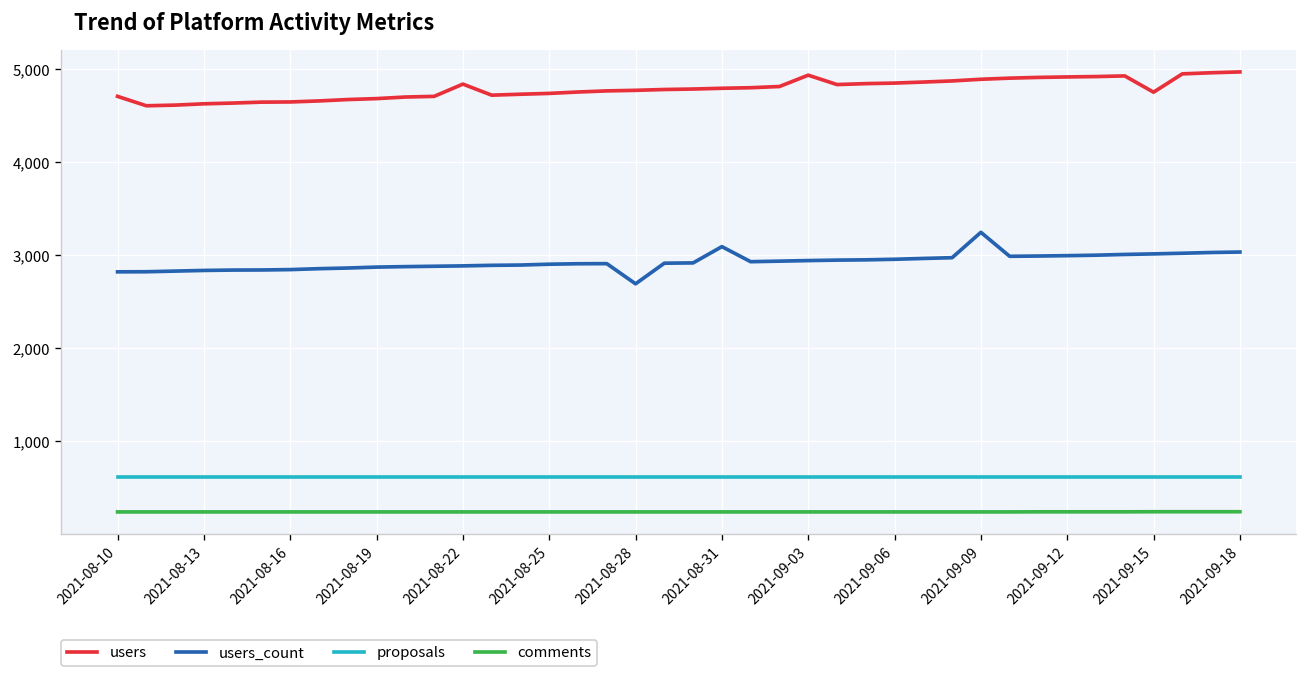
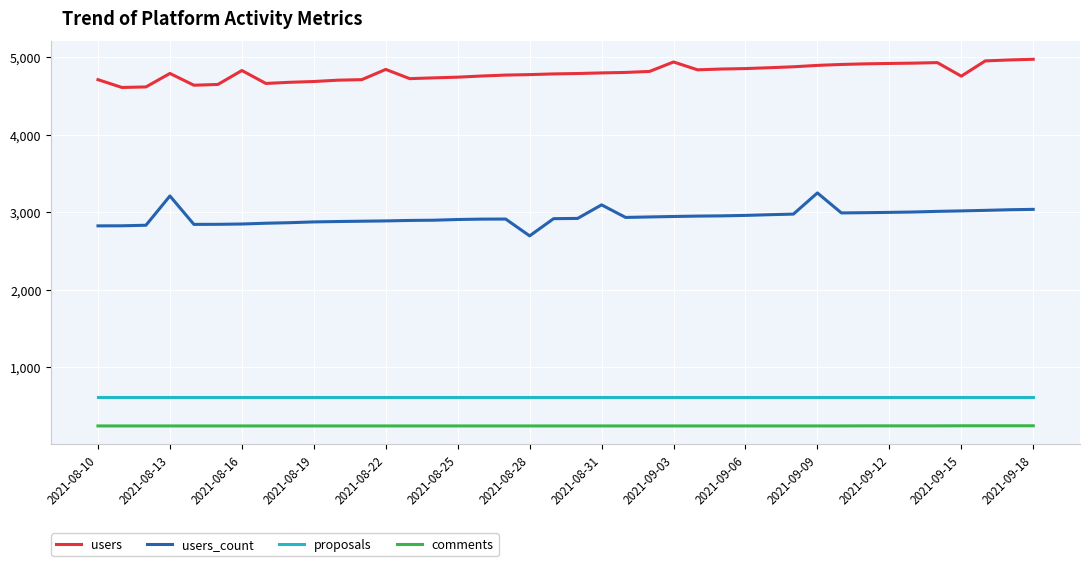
users, 2021-08-13: 4,600 -> 4,800
users_count, 2021-08-13: 2,800 -> 3,200
users, 2021-08-16: 4,600 -> 4,800
